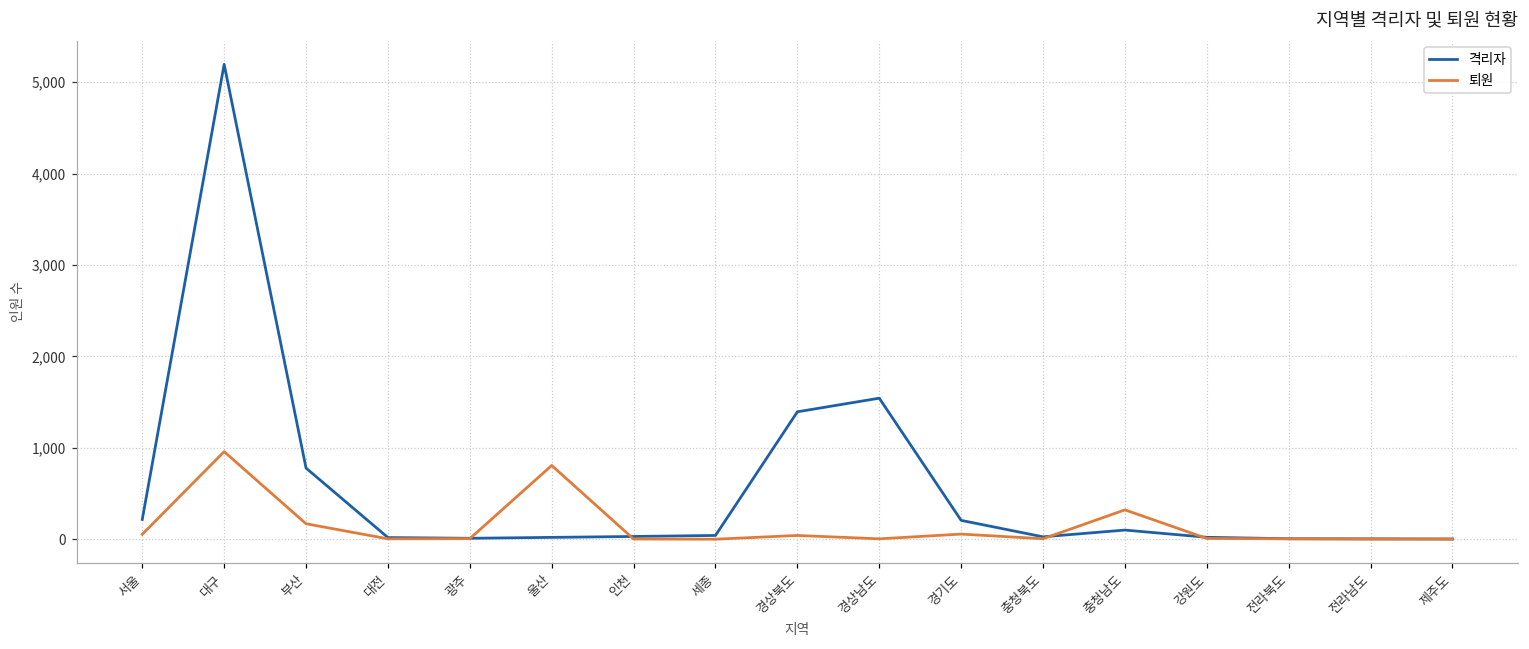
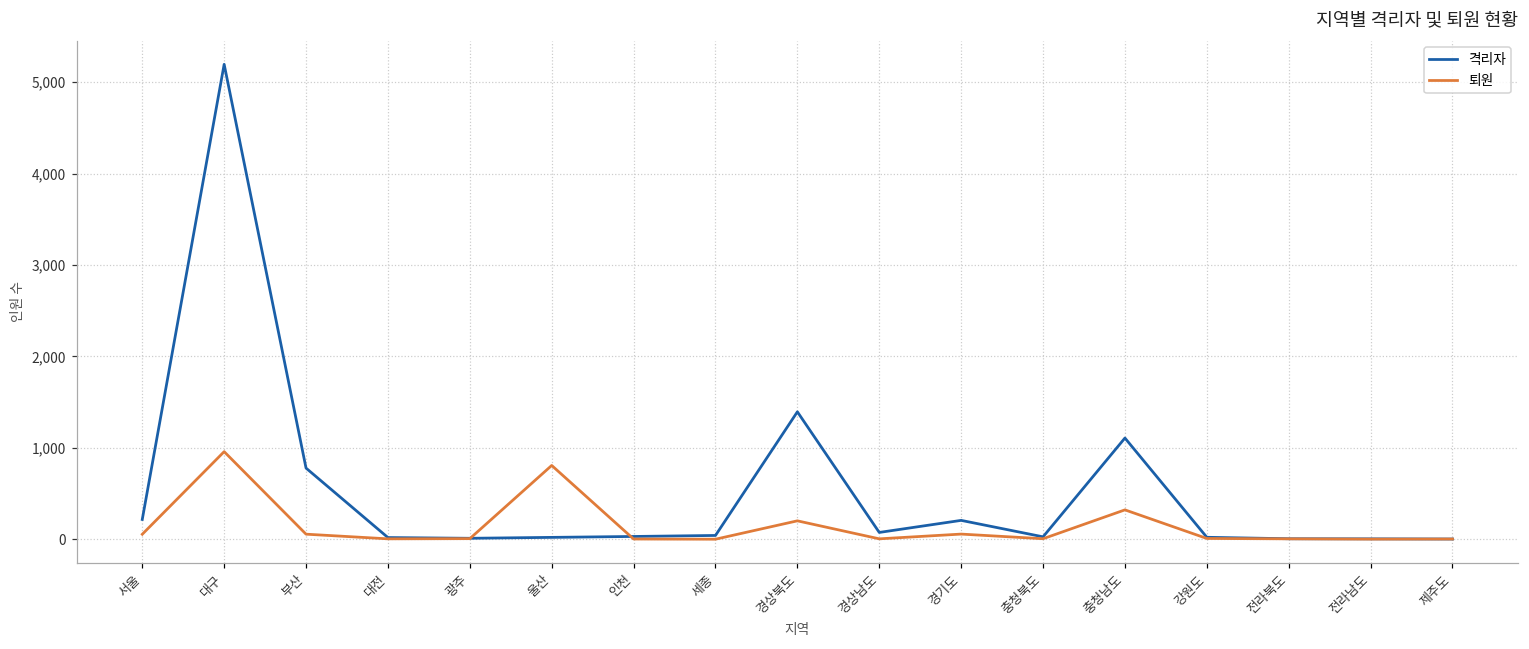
퇴원, 부산: 200 -> 100
퇴원, 경상북도: 0 -> 200
격리자, 경상남도: 1,500 -> 100
격리자, 충청남도: 100 -> 1,100
